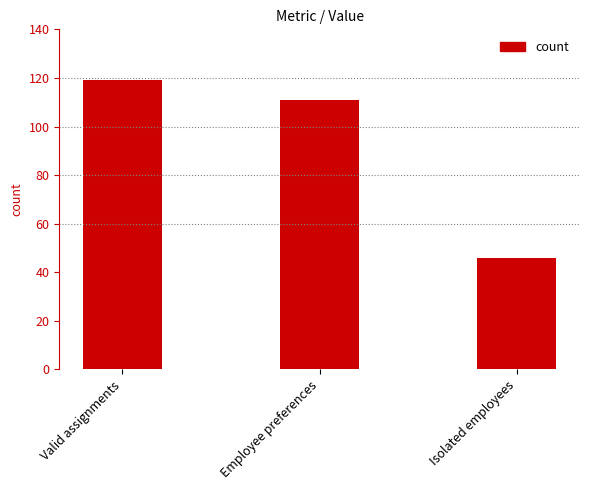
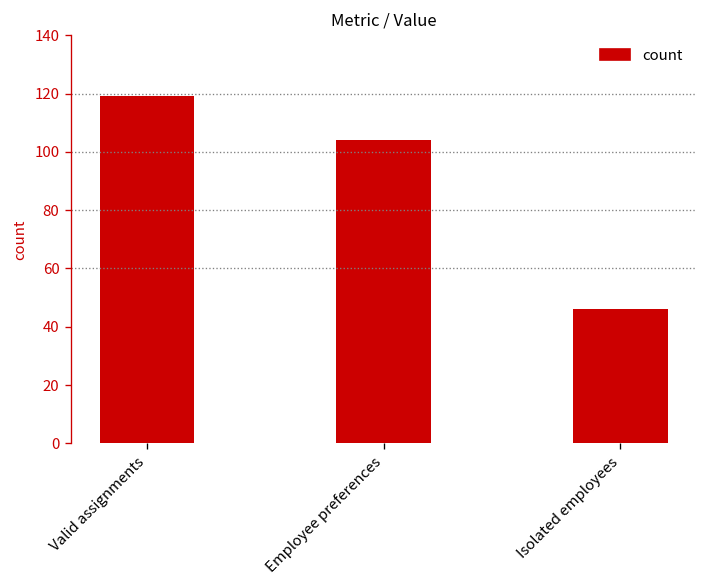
Employee preferences: 111 -> 104
